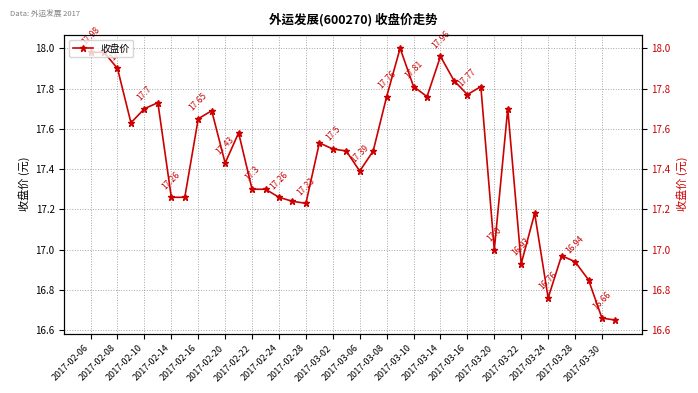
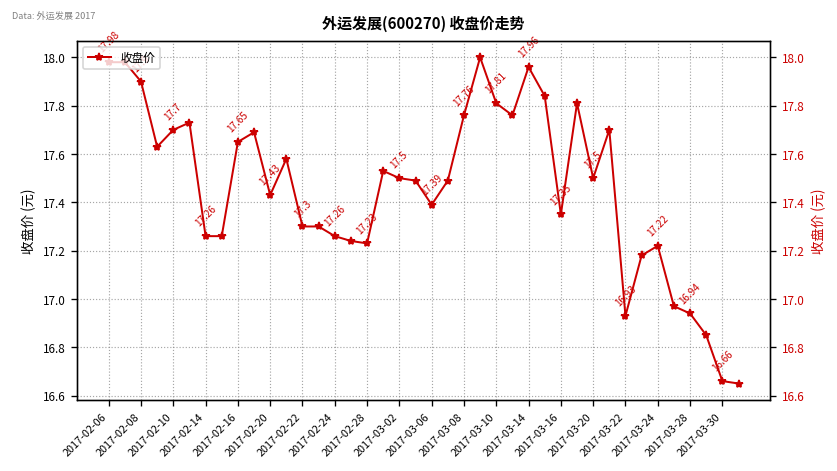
2017-03-16: 17.77 -> 17.35
2017-03-20: 17.0 -> 17.5
2017-03-24: 16.76 -> 17.22
